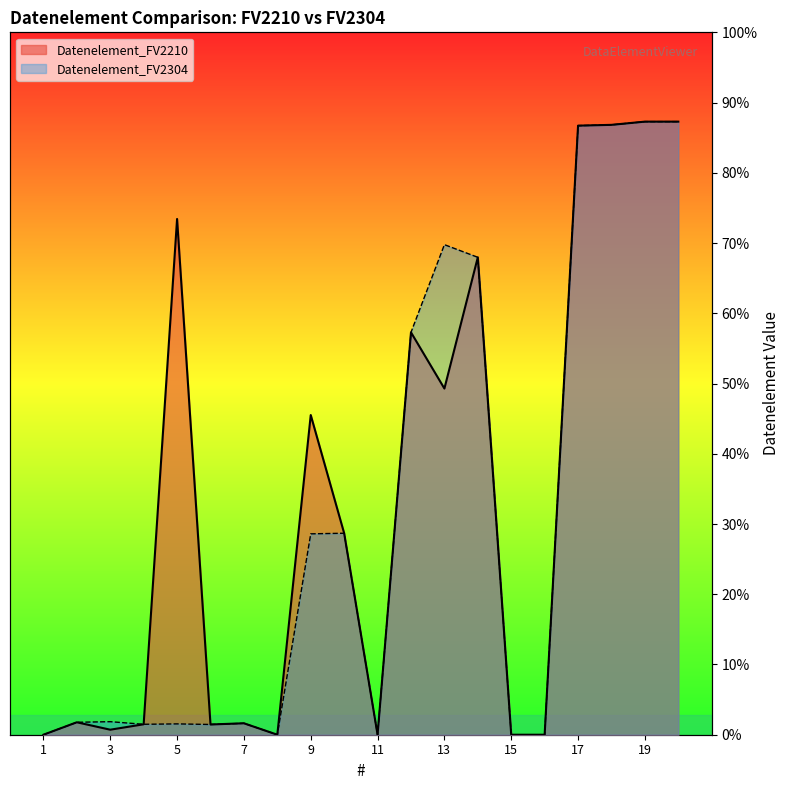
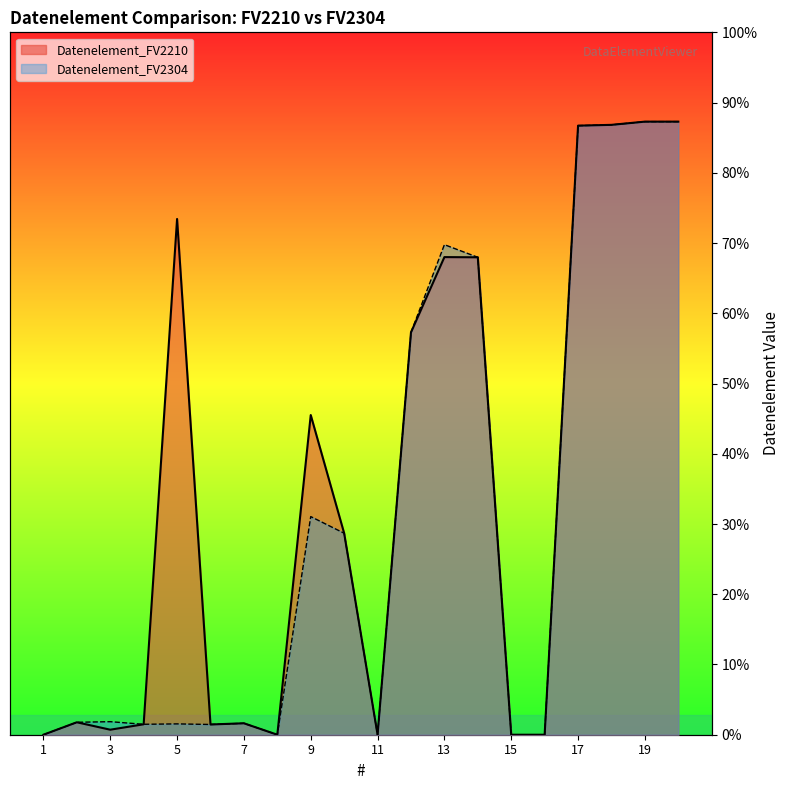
Datenelement_FV2304, 9: 29% -> 31%
Datenelement_FV2210, 13: 49% -> 68%
